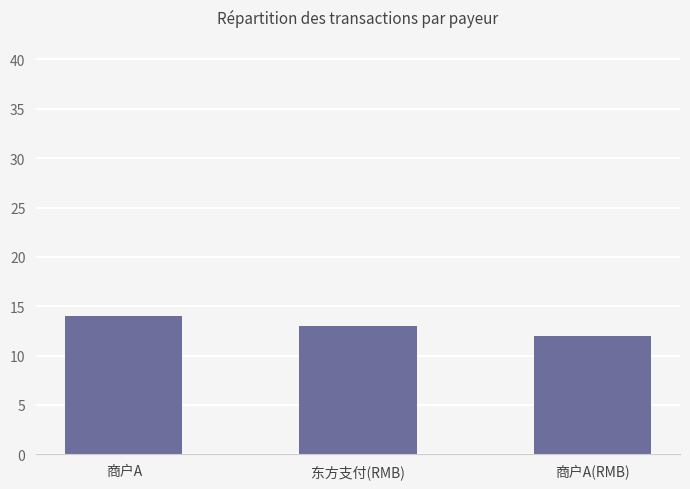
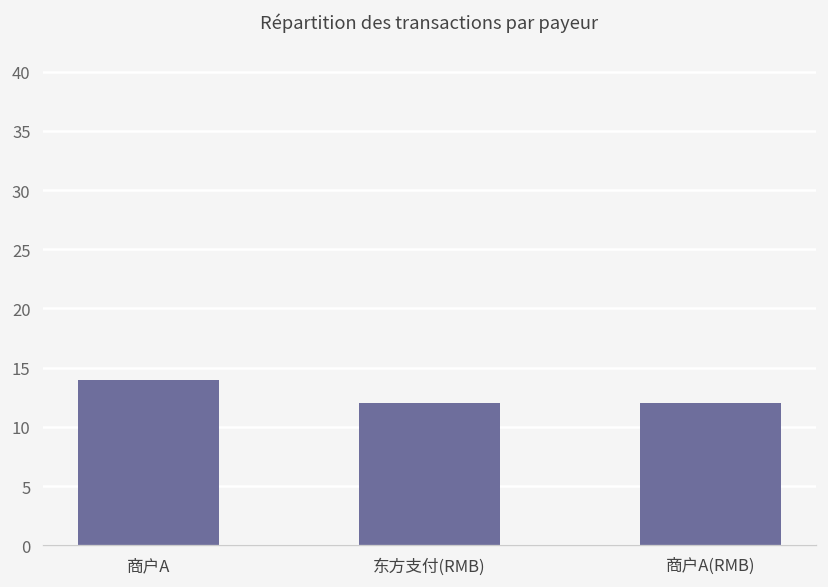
东方支付(RMB): 13 -> 12
